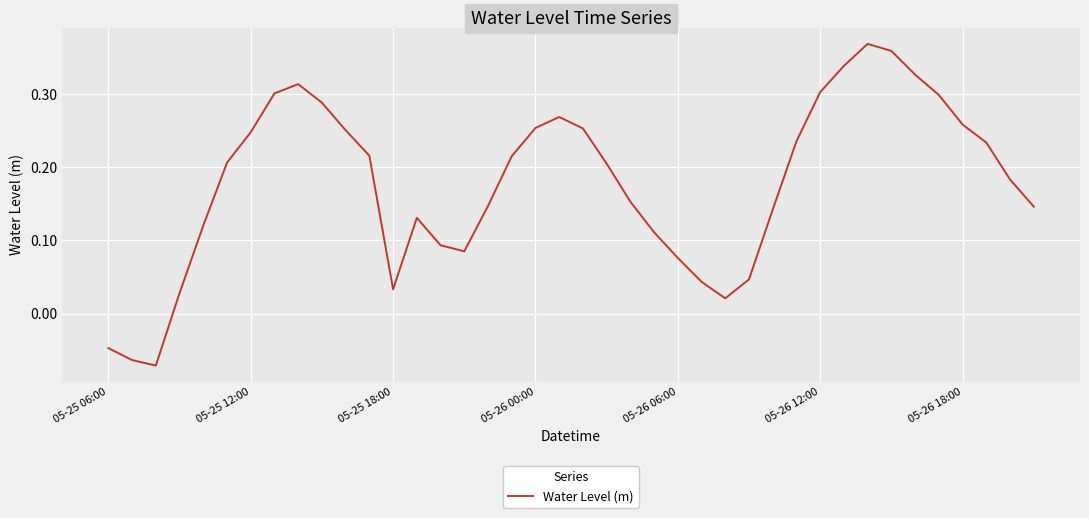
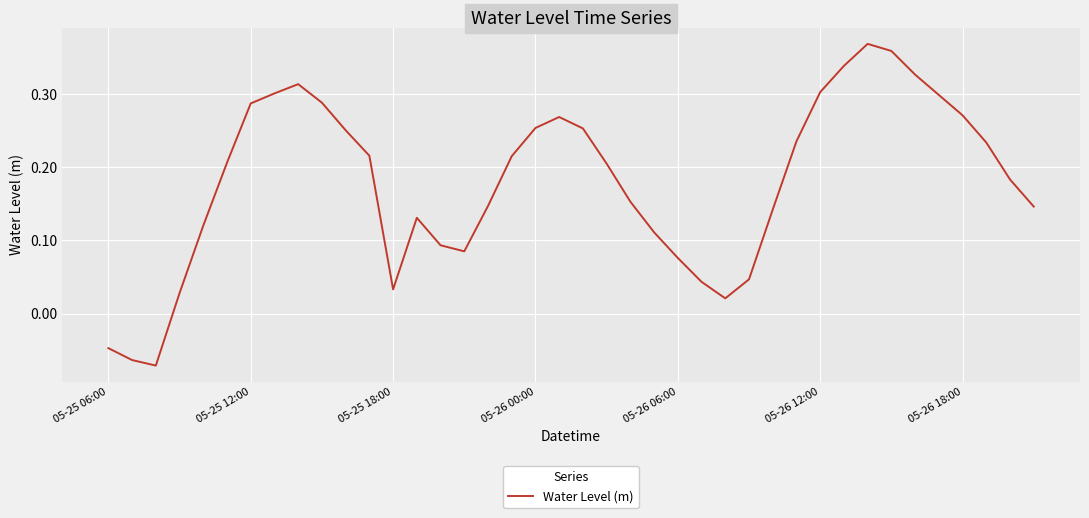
05-25 12:00: 0.25 -> 0.29
05-26 18:00: 0.26 -> 0.27
